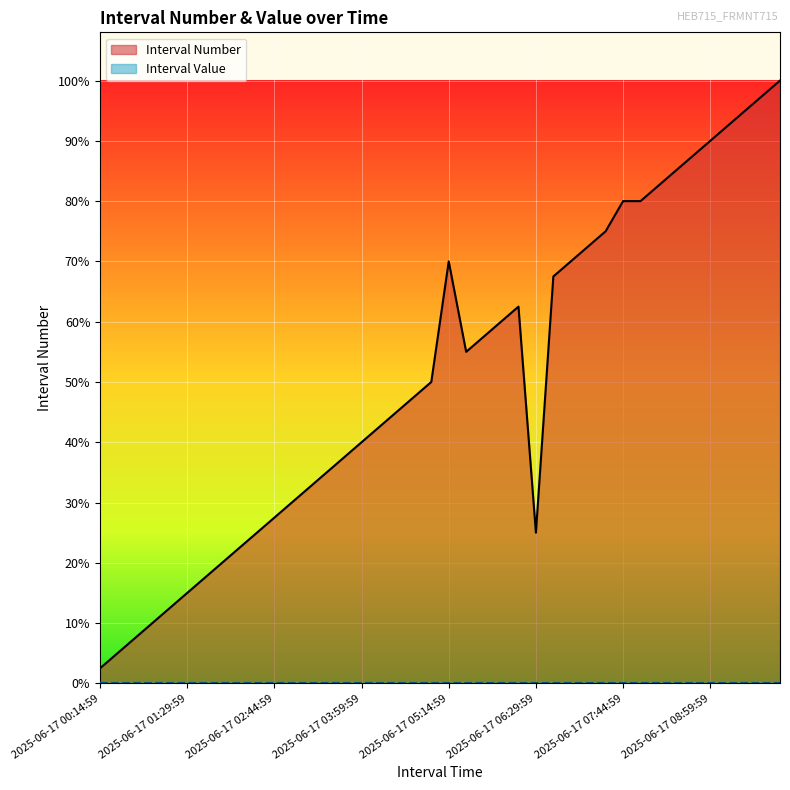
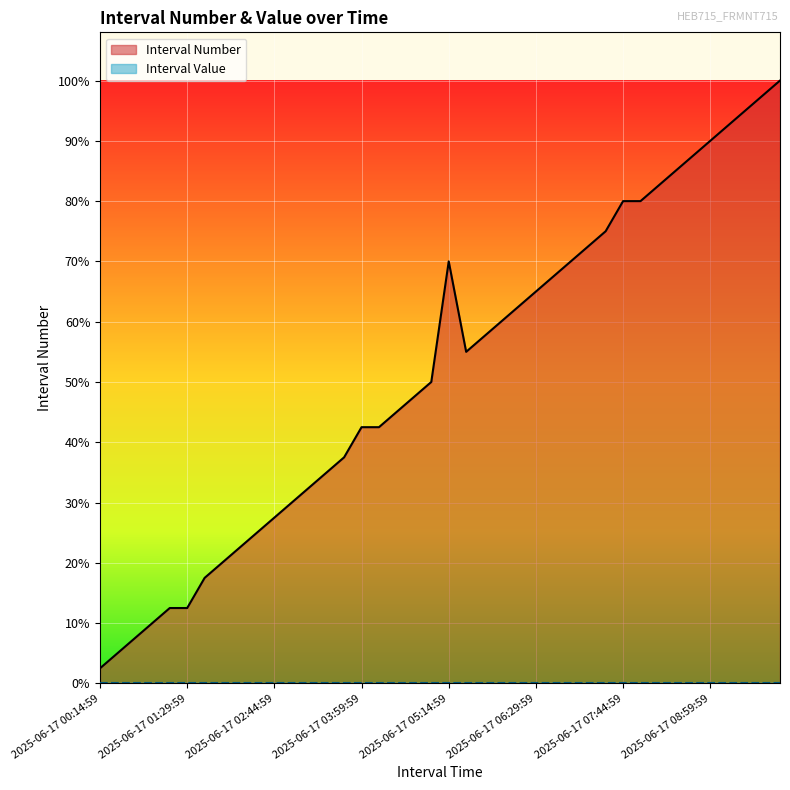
Interval Number, 2025-06-17 01:29:59: 15% -> 13%
Interval Number, 2025-06-17 03:59:59: 40% -> 43%
Interval Number, 2025-06-17 06:29:59: 25% -> 65%
